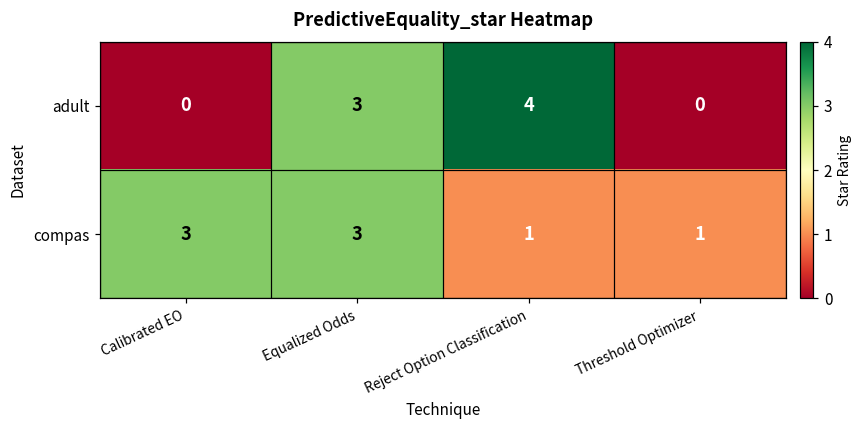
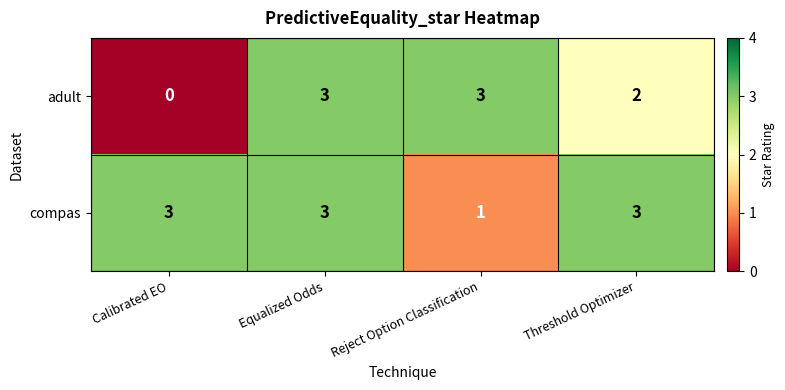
adult, Reject Option Classification: 4 -> 3
adult, Threshold Optimizer: 0 -> 2
compas, Threshold Optimizer: 1 -> 3
